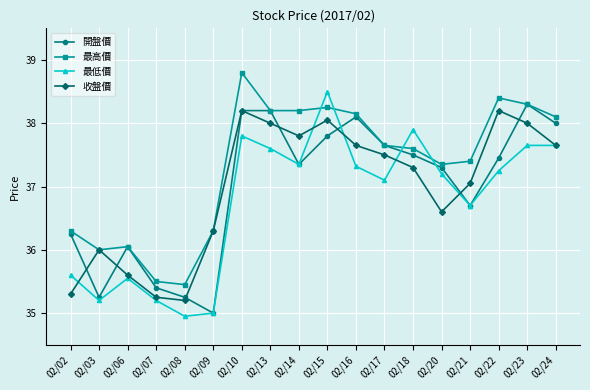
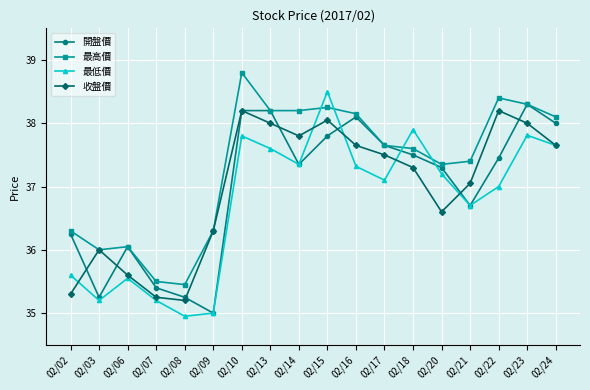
最低價, 02/22: 37.3 -> 37.0
最低價, 02/23: 37.7 -> 37.8
